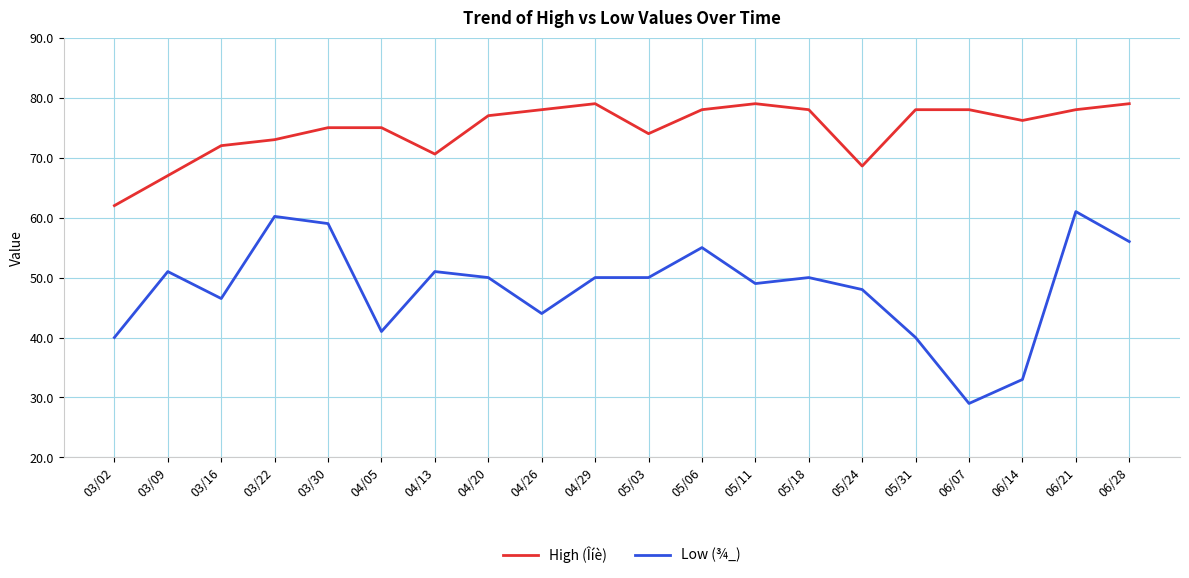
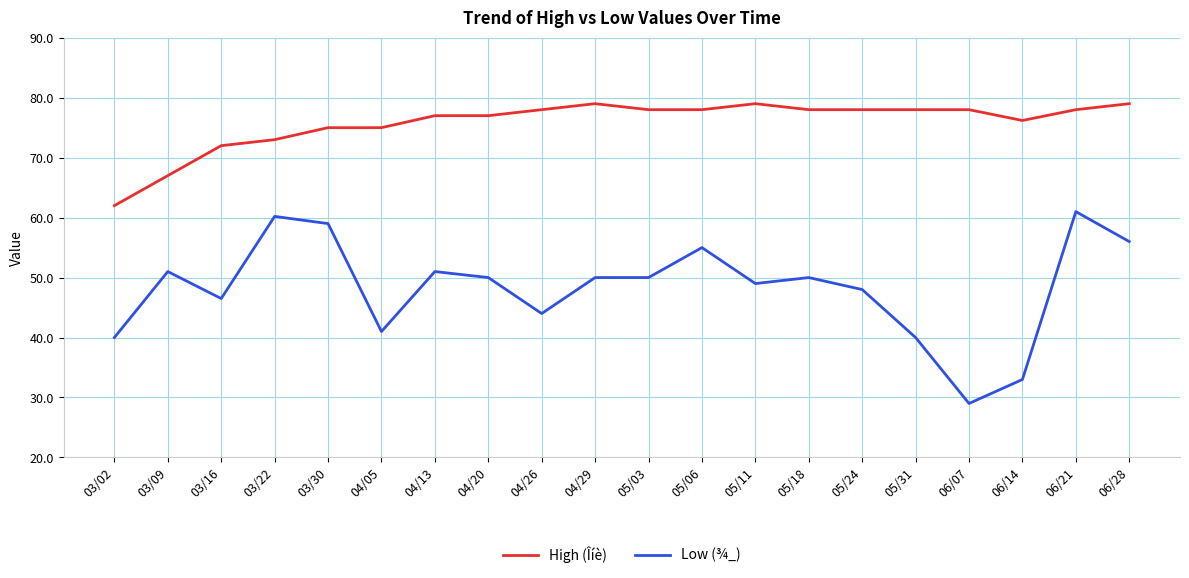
High (Îíè), 04/13: 71 -> 77
High (Îíè), 05/03: 74 -> 78
High (Îíè), 05/24: 69 -> 78
